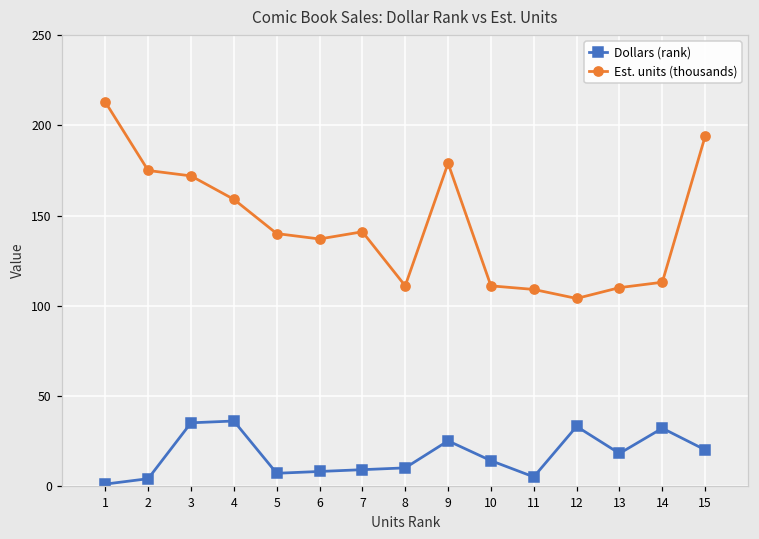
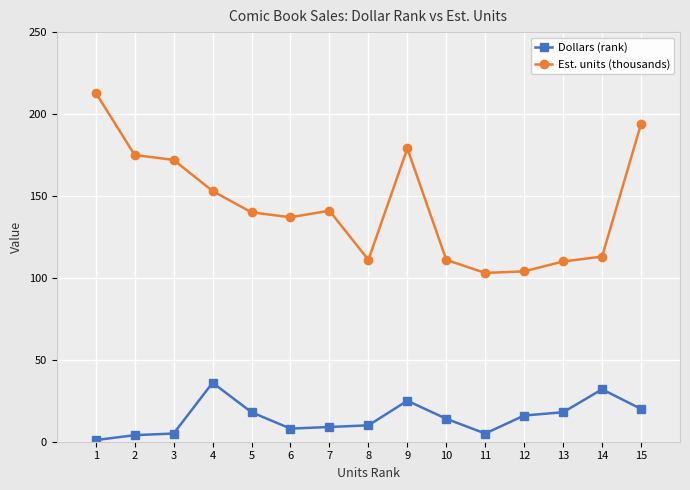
Dollars (rank), 3: 35 -> 5
Est. units (thousands), 4: 159 -> 153
Dollars (rank), 5: 7 -> 18
Est. units (thousands), 11: 109 -> 103
Dollars (rank), 12: 33 -> 16
